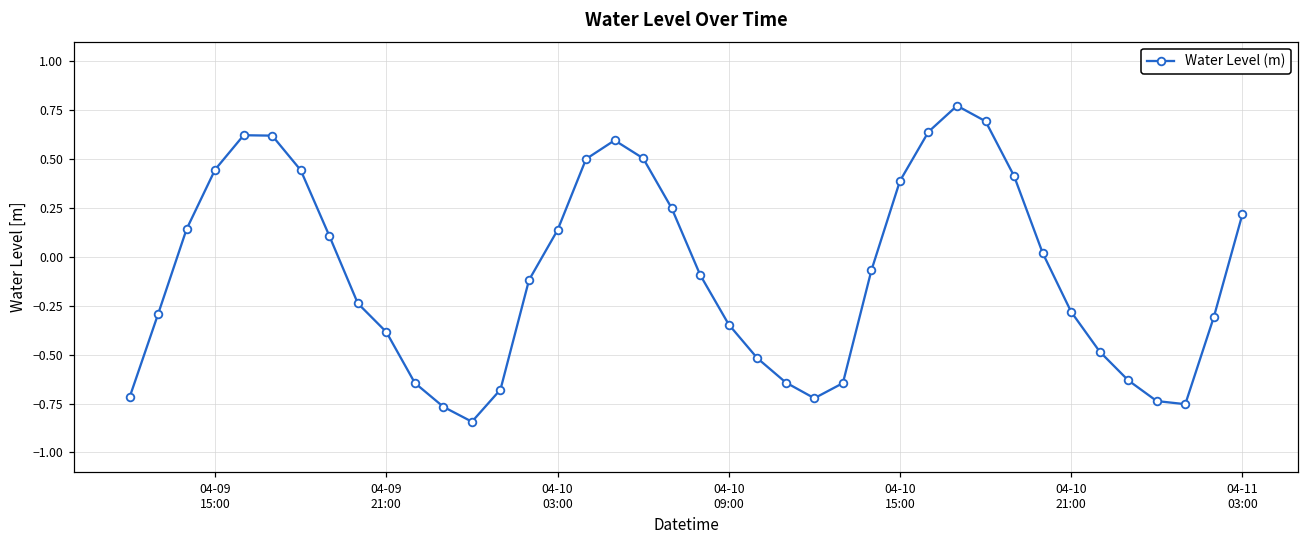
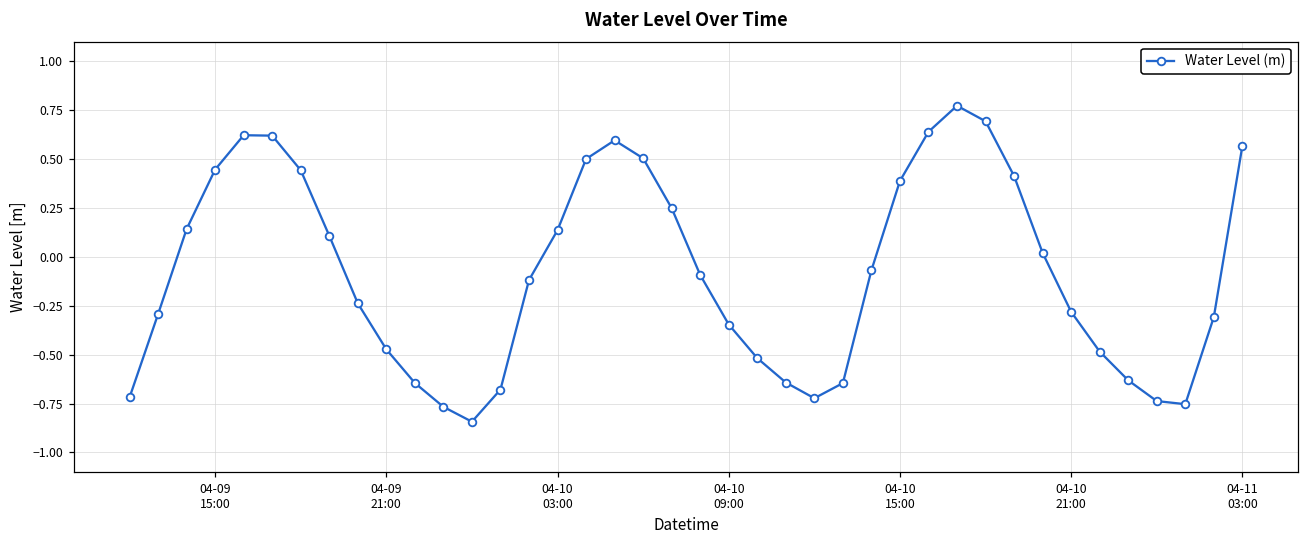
04-09 21:00: -0.38 -> -0.47
04-11 03:00: 0.22 -> 0.57
